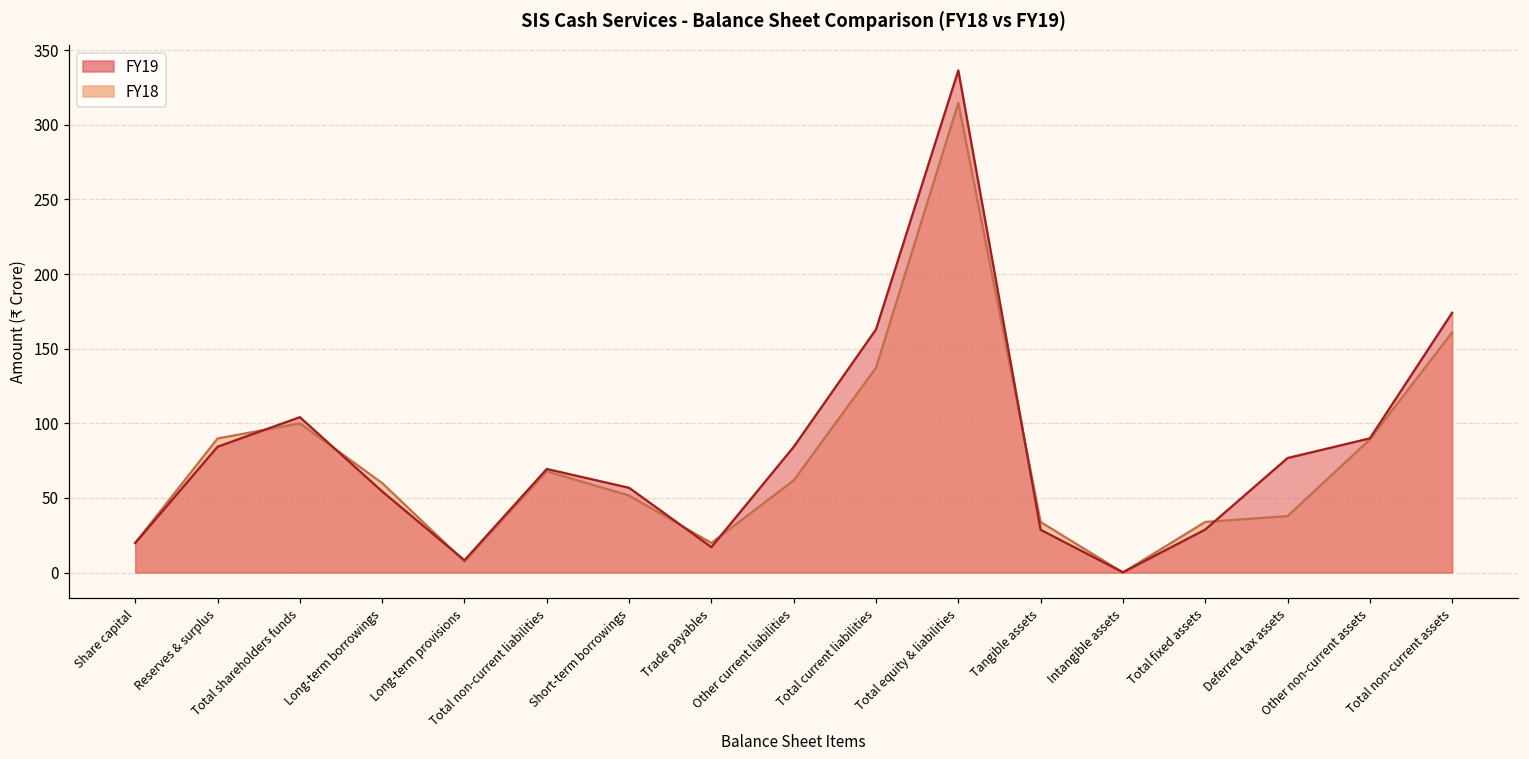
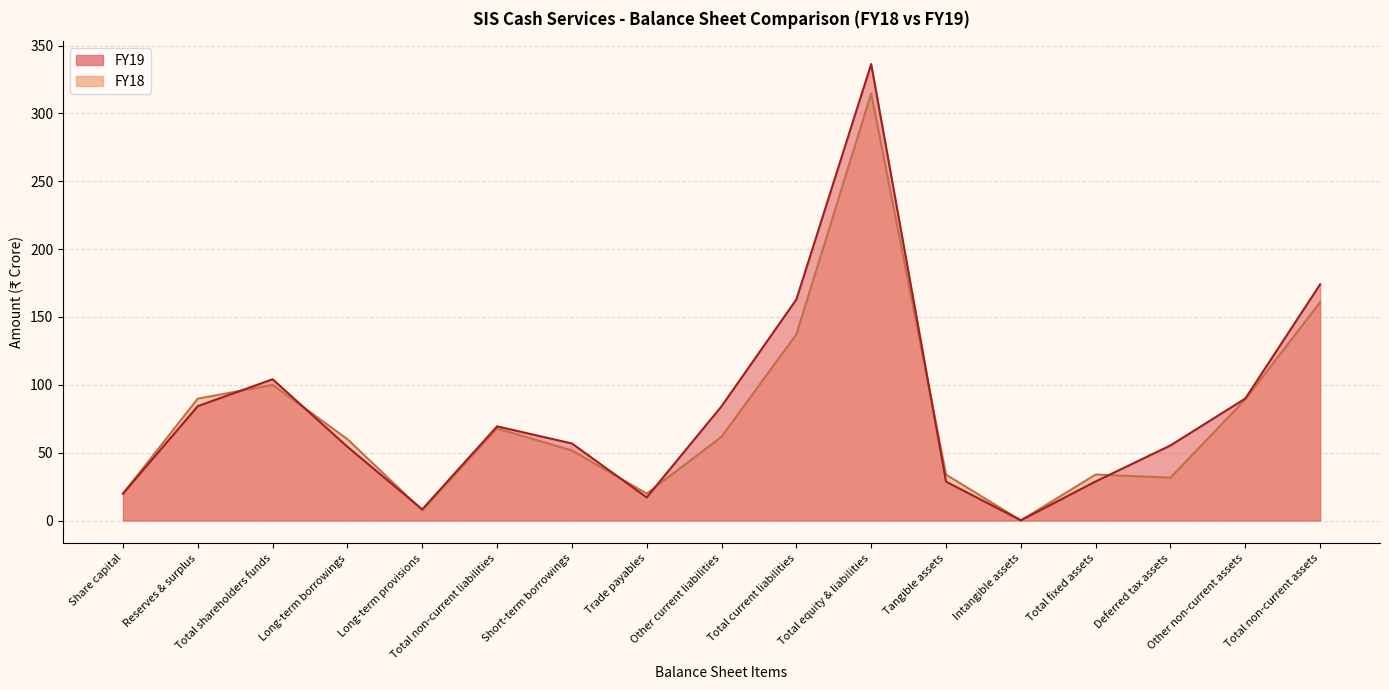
FY18, Deferred tax assets: 38 -> 32
FY19, Deferred tax assets: 77 -> 55
